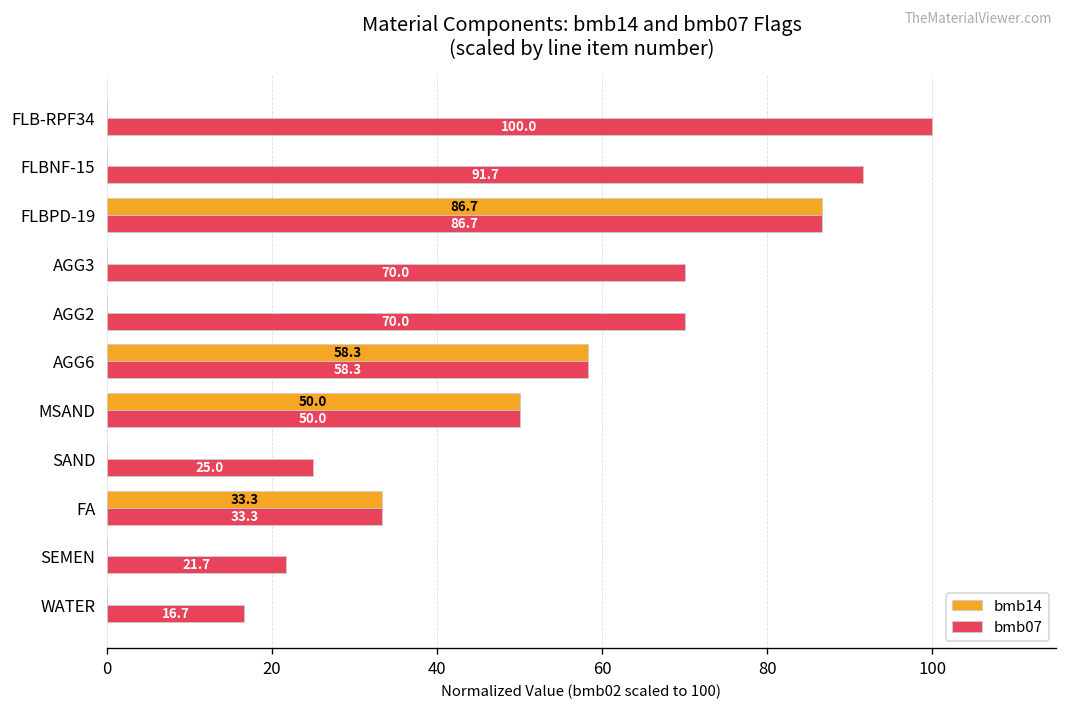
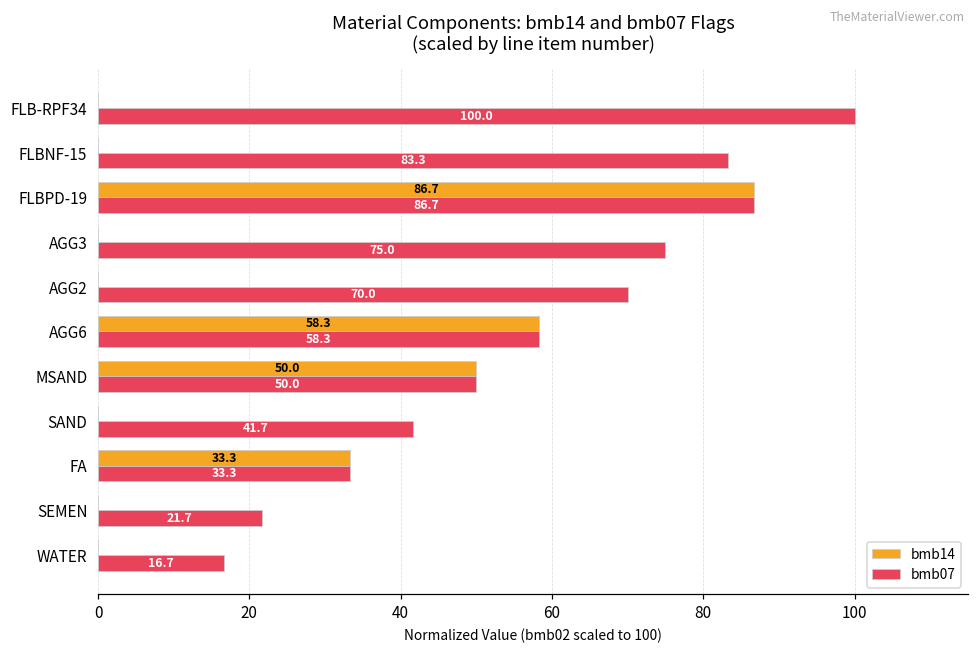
bmb07, FLBNF-15: 91.7 -> 83.3
bmb07, AGG3: 70.0 -> 75.0
bmb07, SAND: 25.0 -> 41.7
